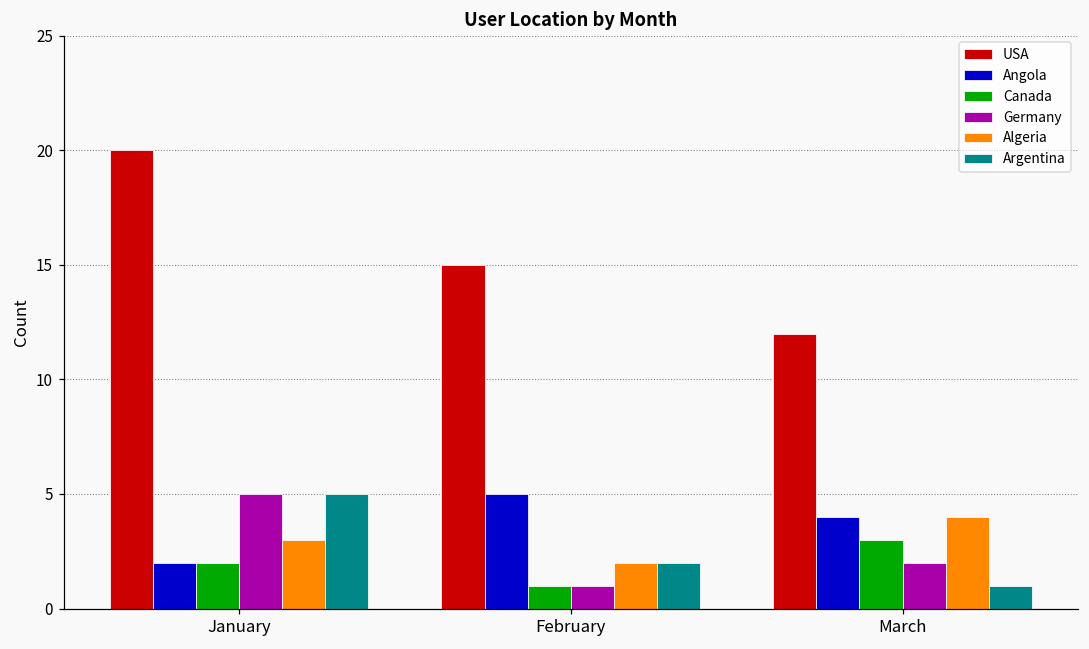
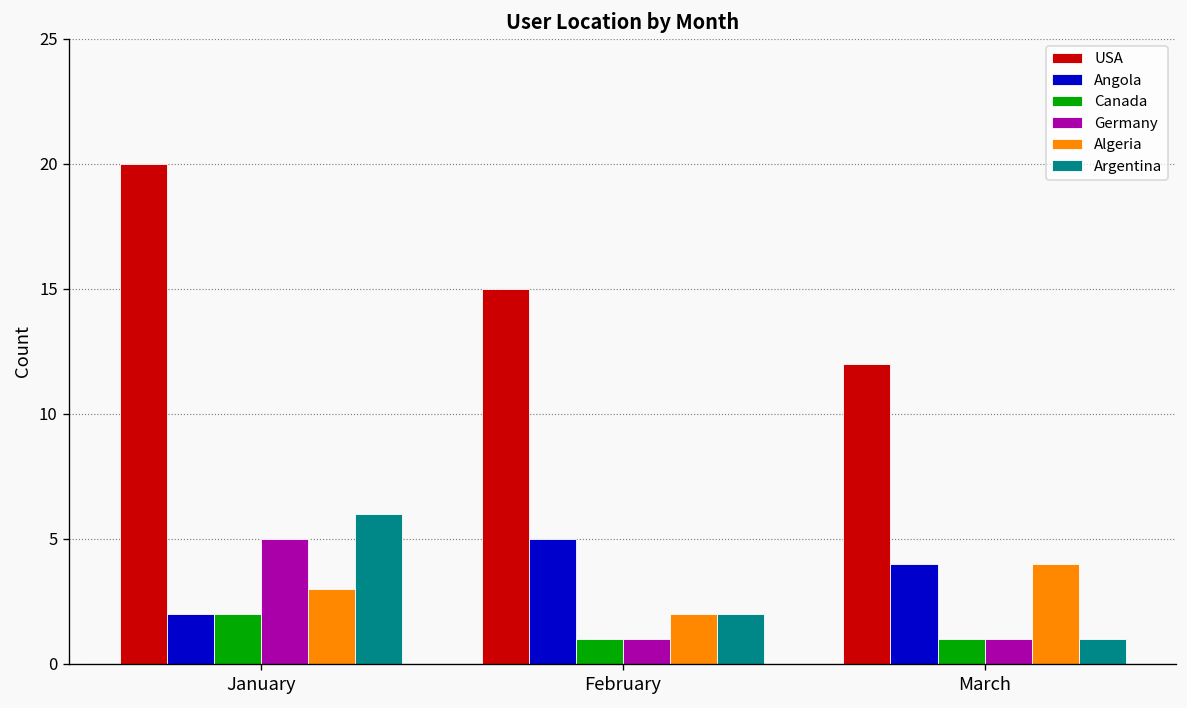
Argentina, January: 5 -> 6
Canada, March: 3 -> 1
Germany, March: 2 -> 1
